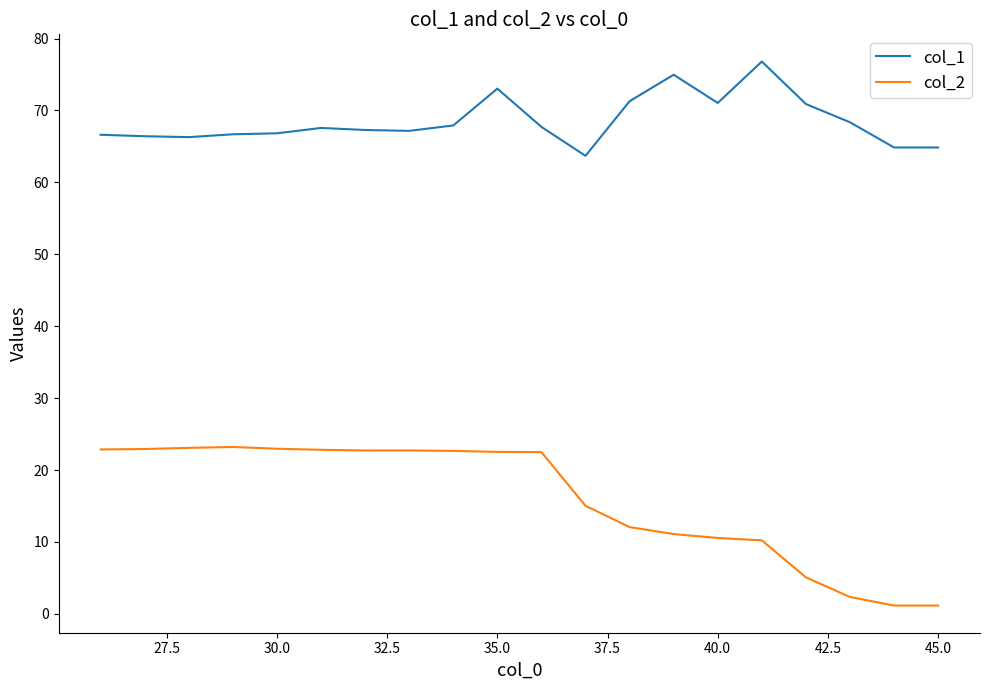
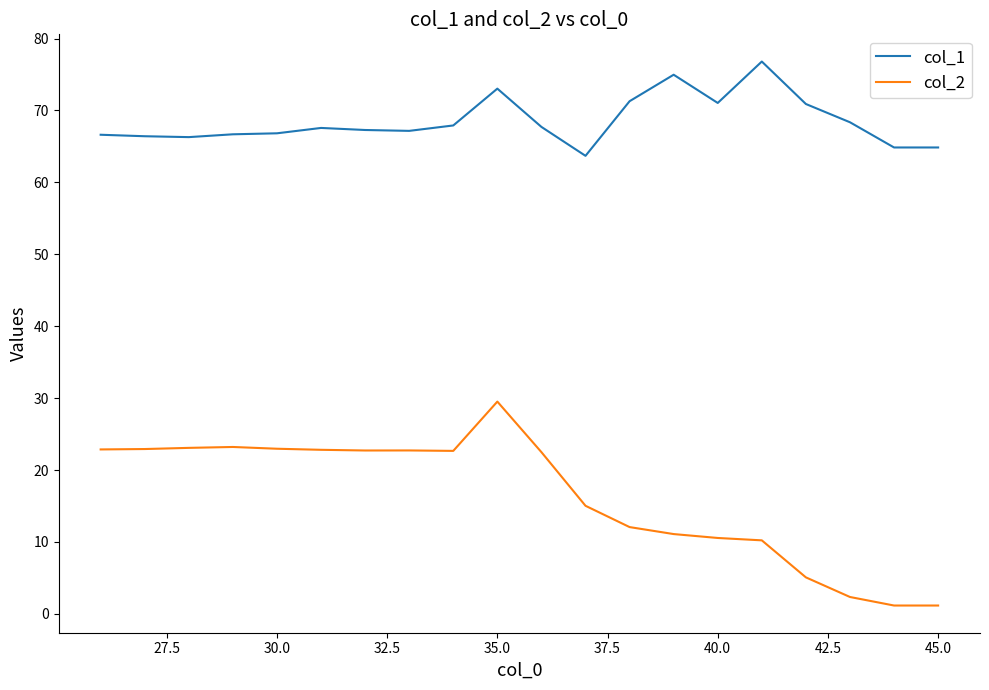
col_2, 35.0: 23 -> 30
